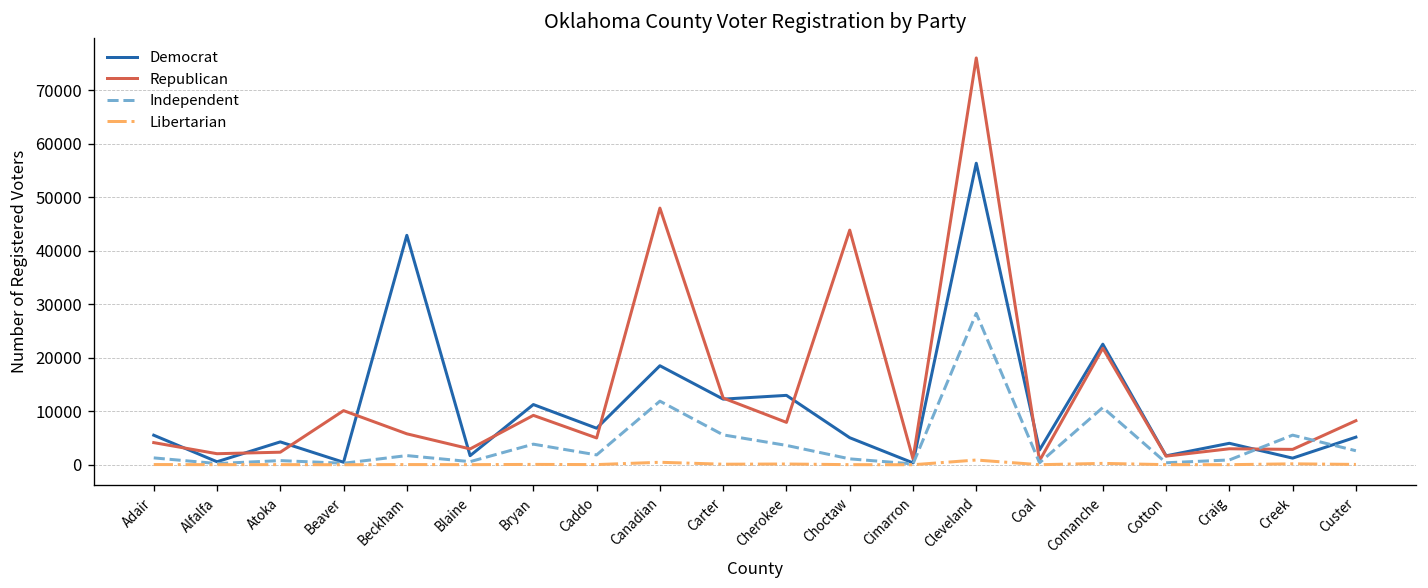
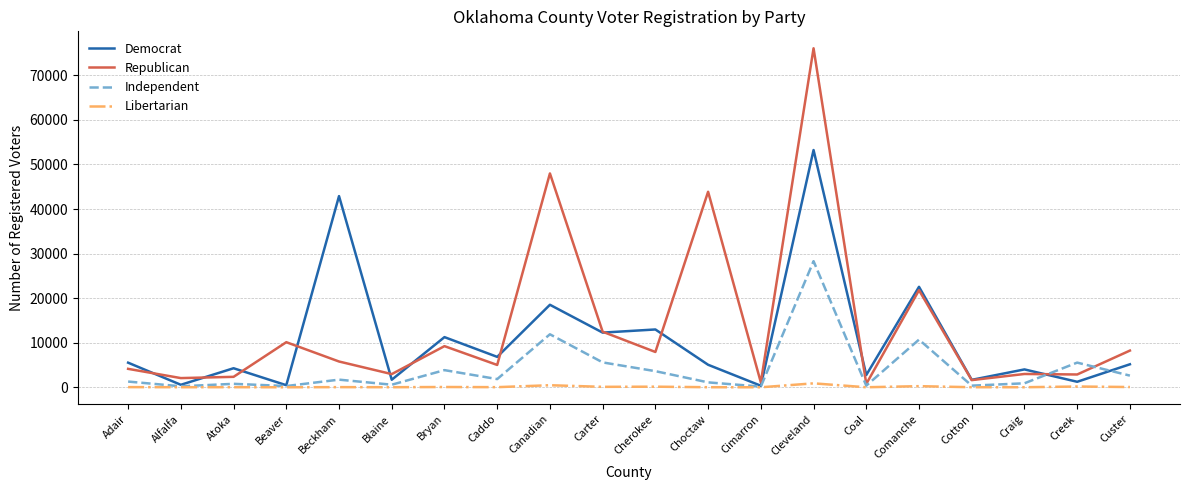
Democrat, Cleveland: 56000 -> 53000
